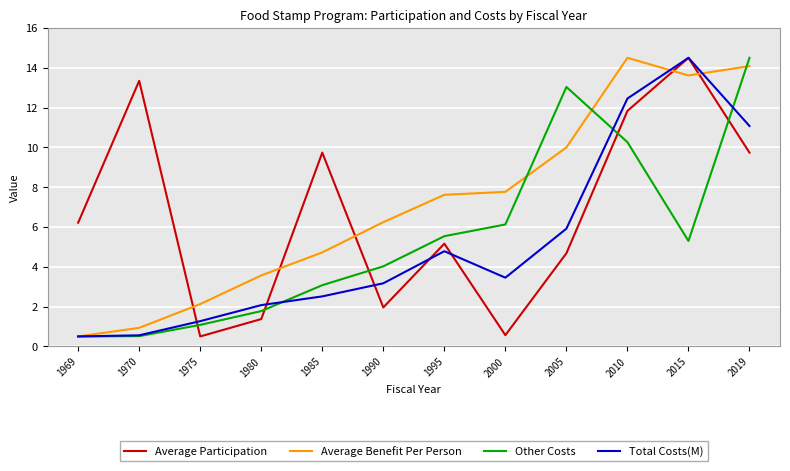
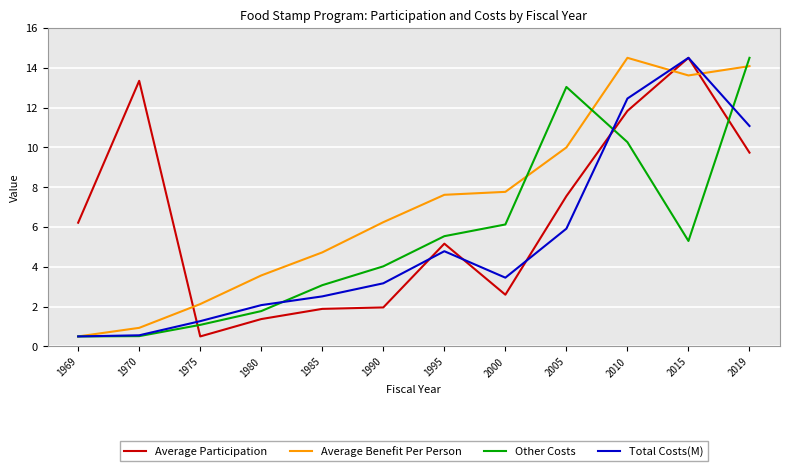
Average Participation, 1985: 9.7 -> 1.9
Average Participation, 2000: 0.6 -> 2.6
Average Participation, 2005: 4.7 -> 7.6
